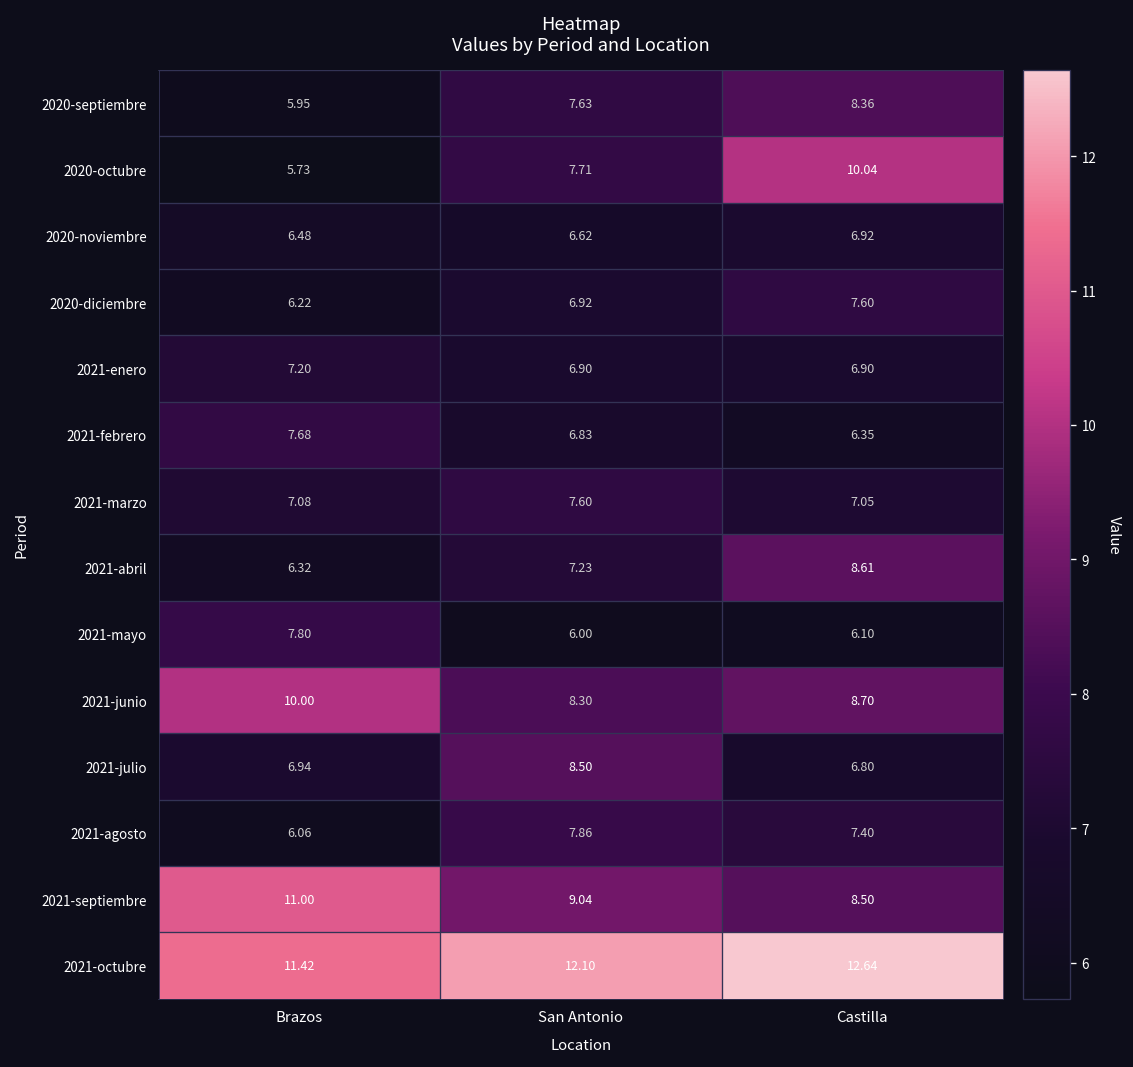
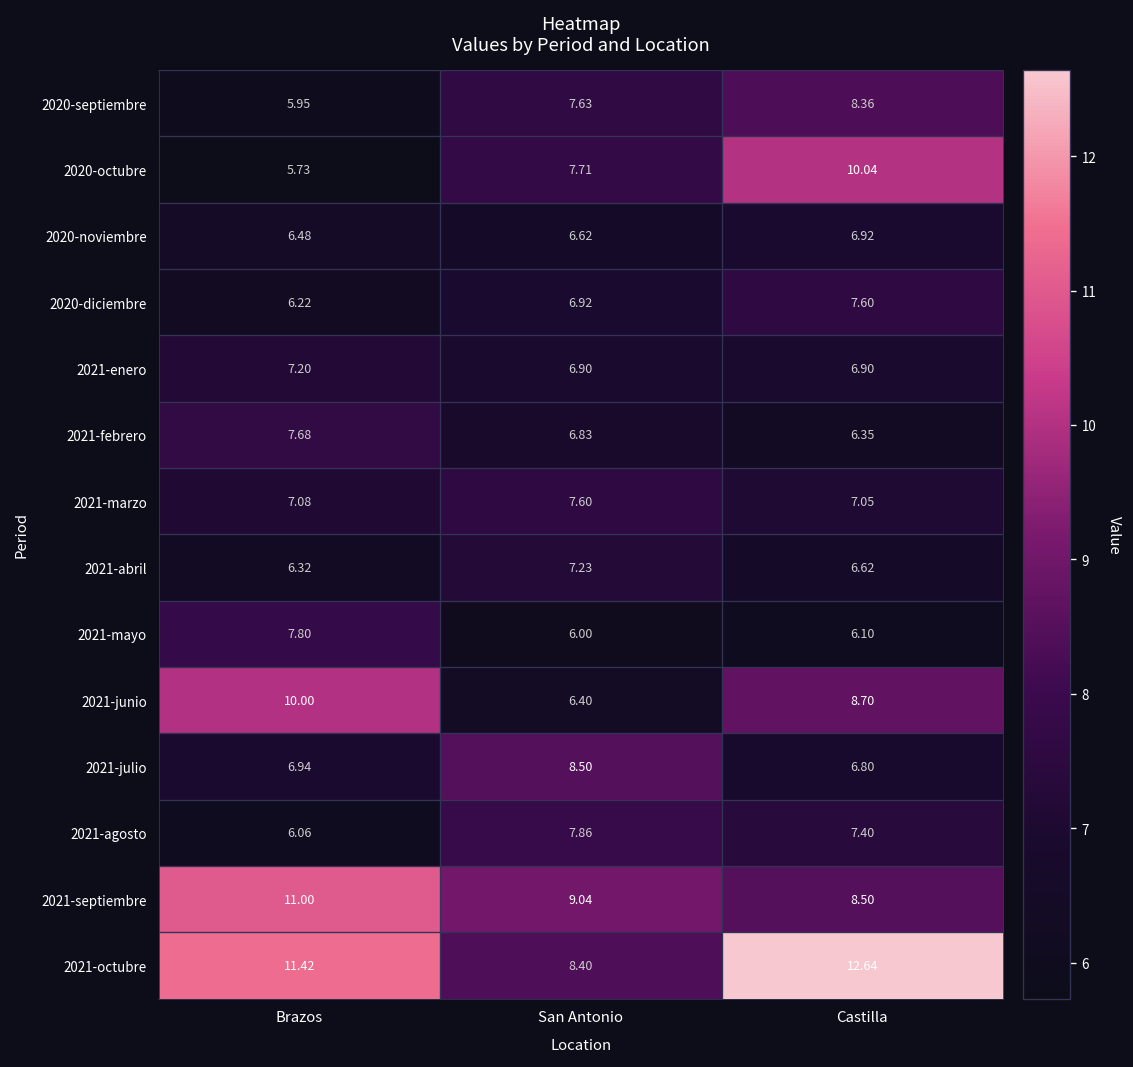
2021-abril, Castilla: 8.61 -> 6.62
2021-junio, San Antonio: 8.30 -> 6.40
2021-octubre, San Antonio: 12.10 -> 8.40
